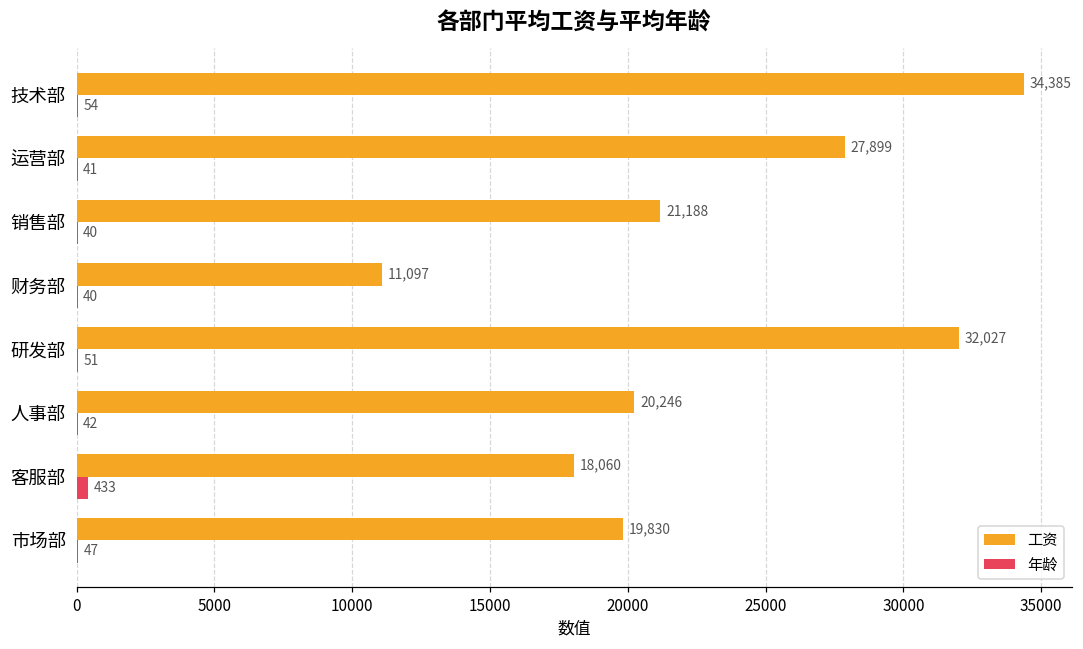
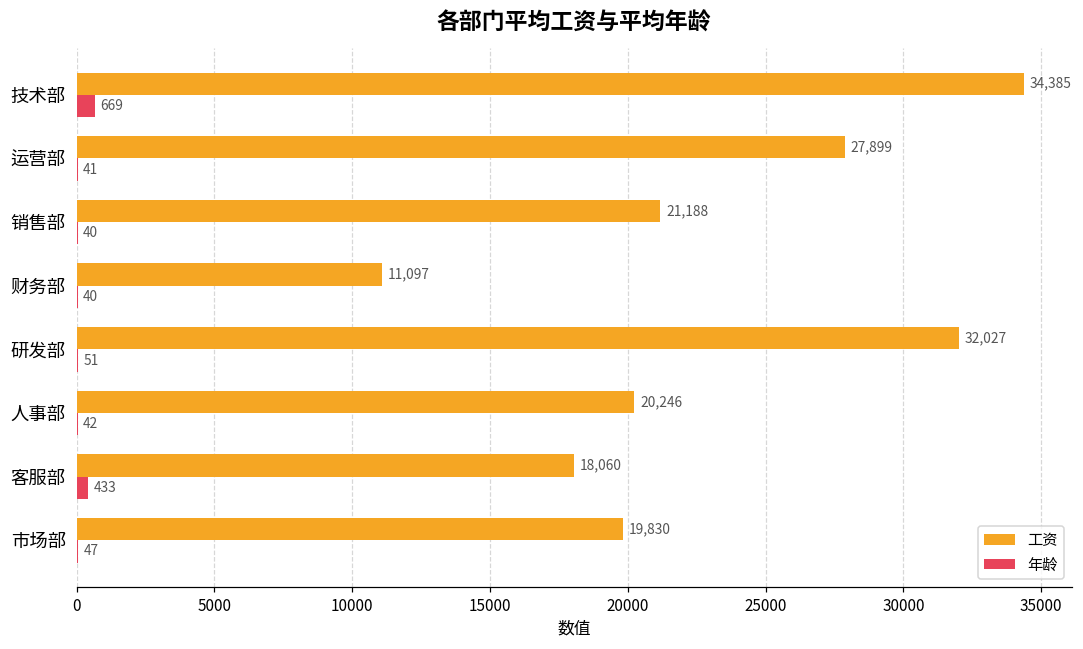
年龄, 技术部: 54 -> 669
